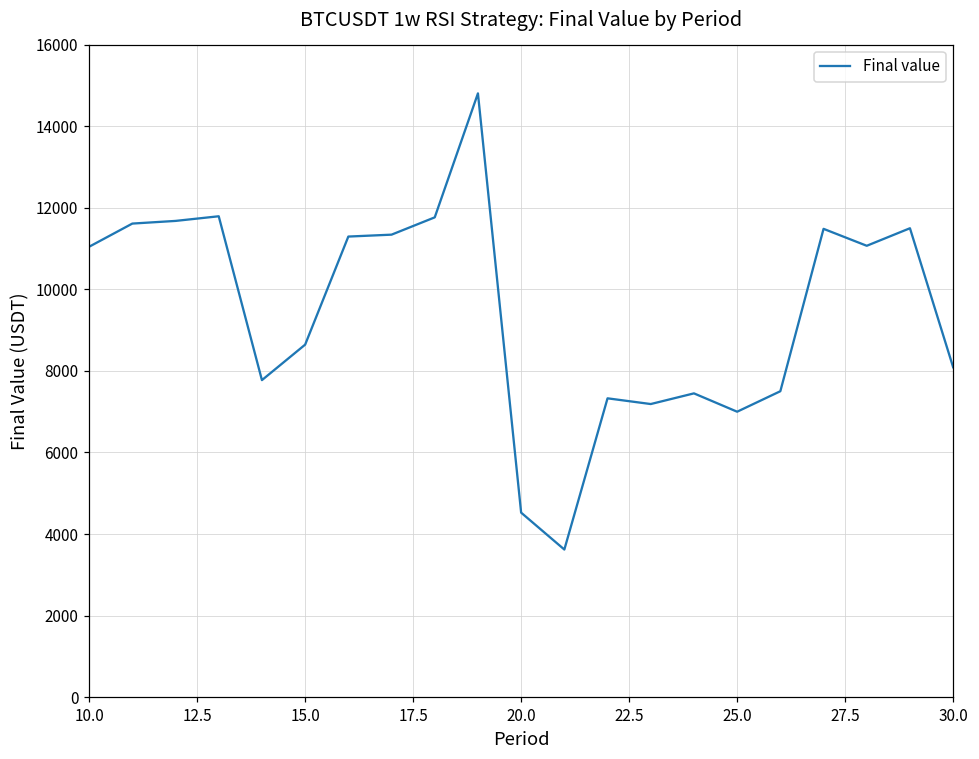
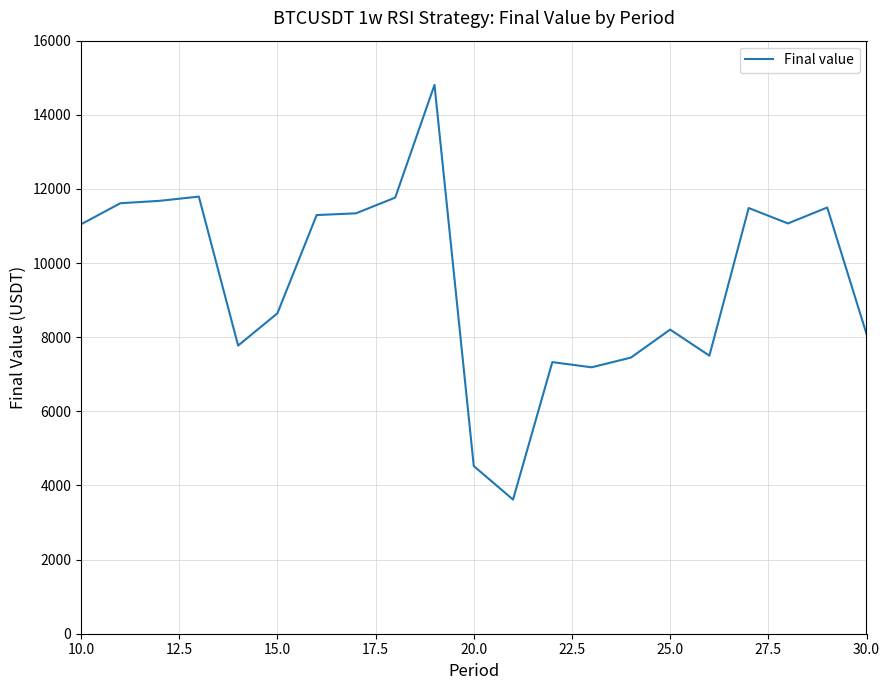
25.0: 7000 -> 8200
